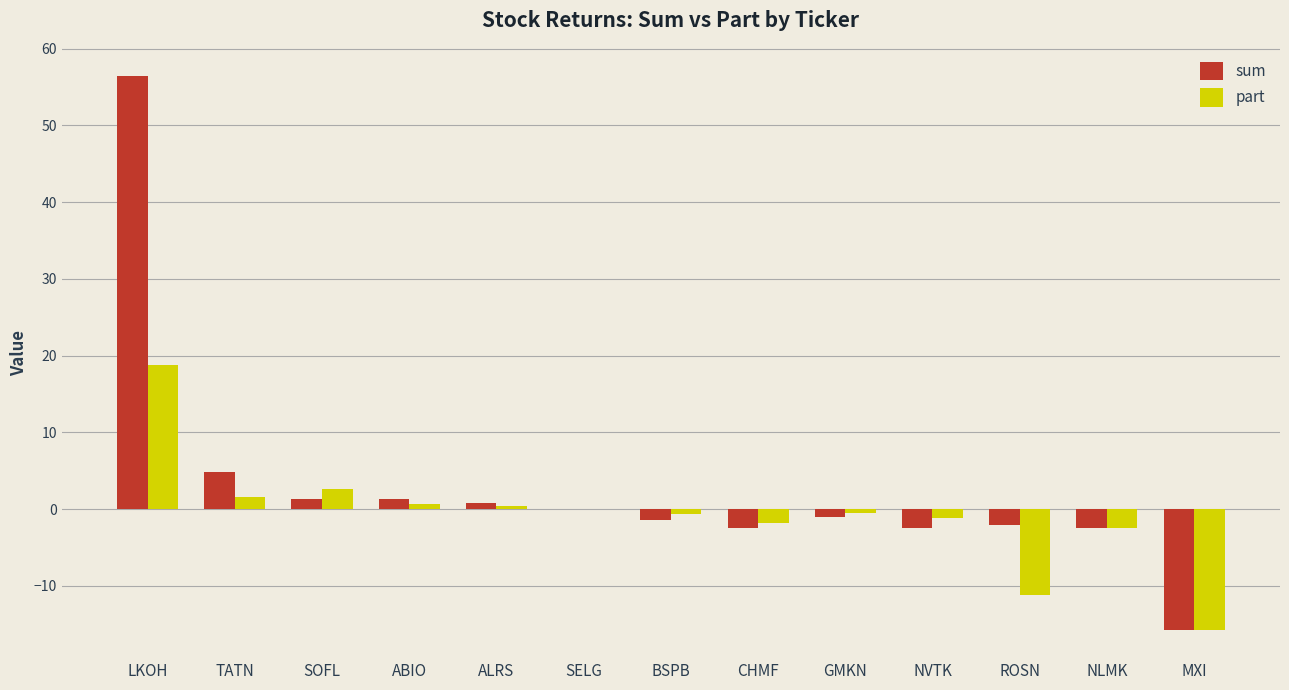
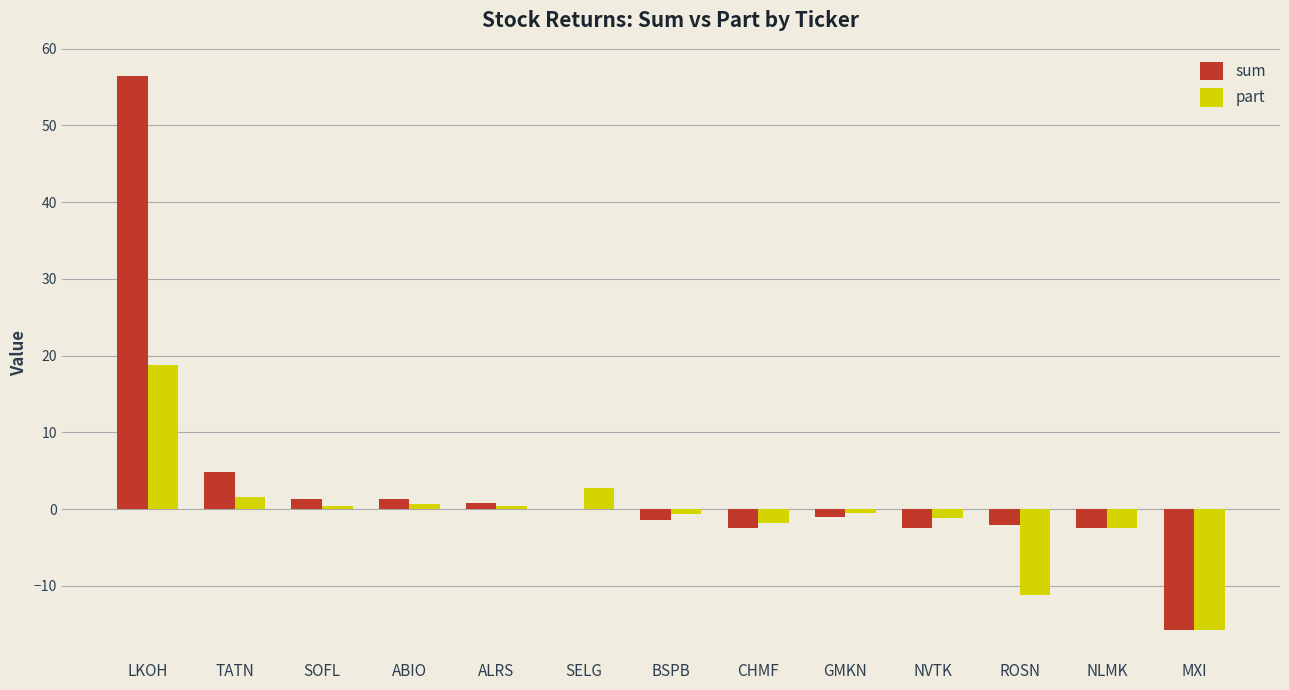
part, SOFL: 3 -> 0
part, SELG: 0 -> 3
